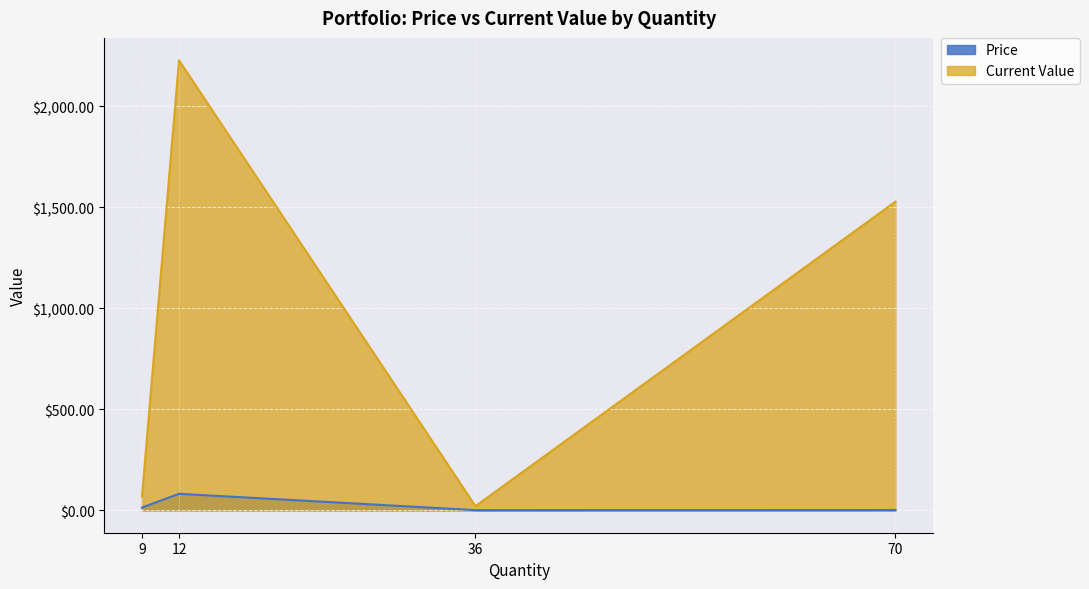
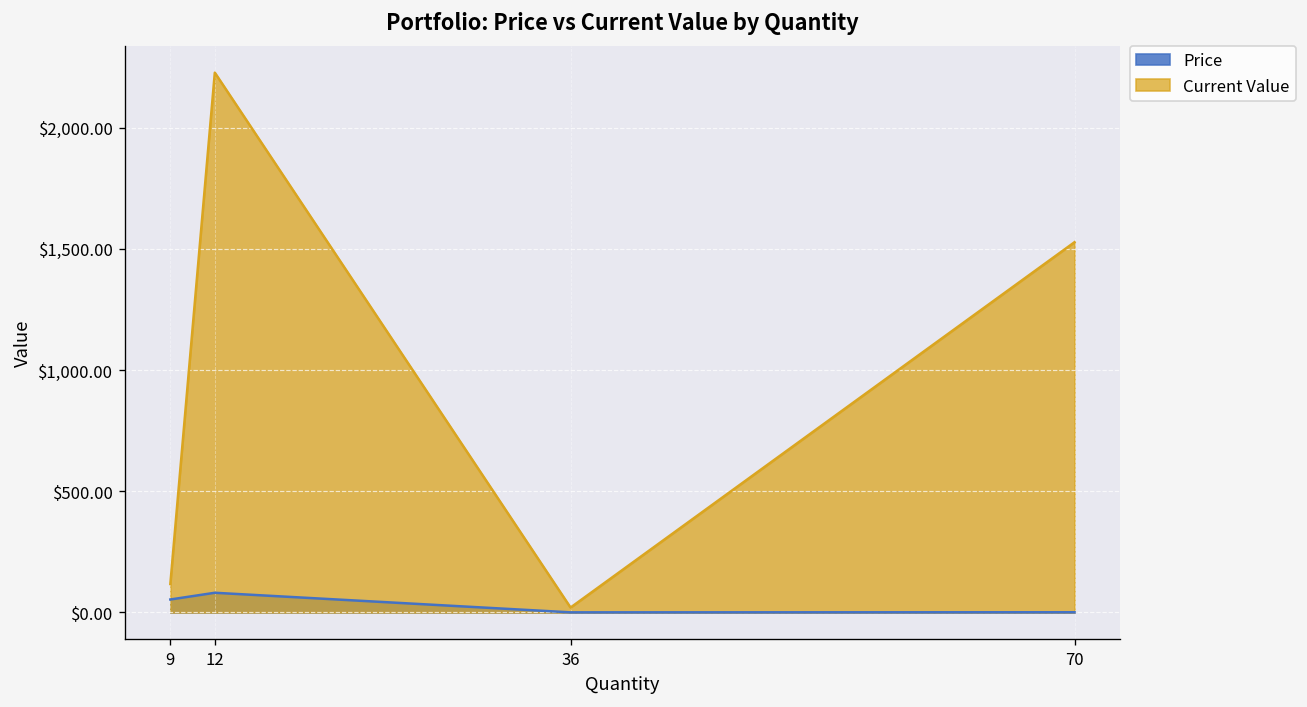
Price, 9: $10 -> $50
Current Value, 9: $70 -> $120
